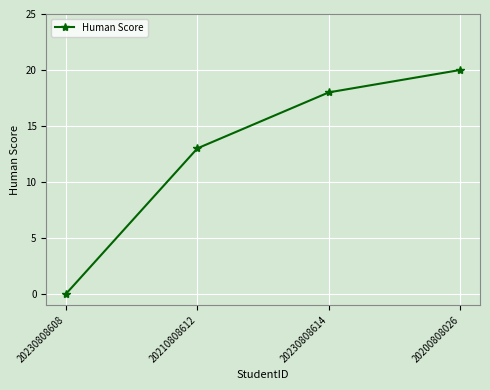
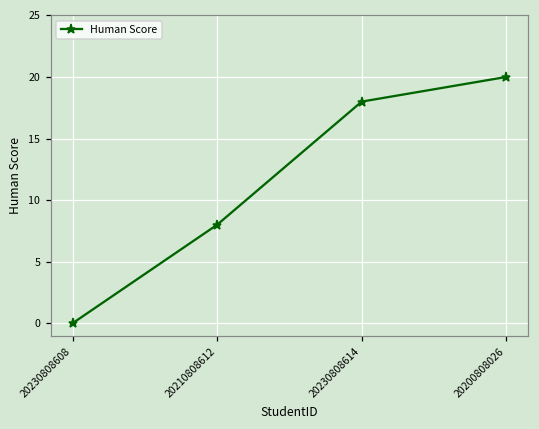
20210808612: 13 -> 8
